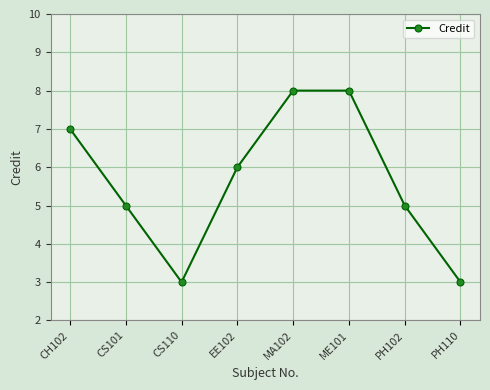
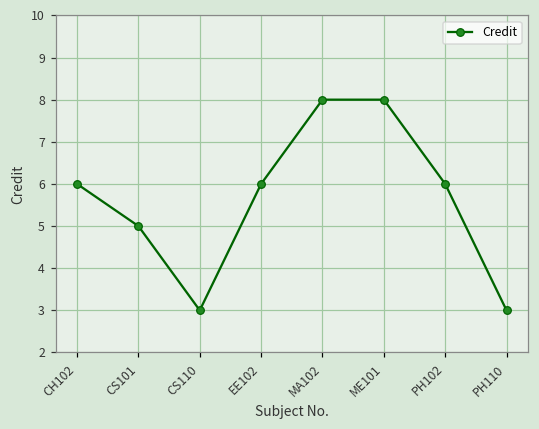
CH102: 7 -> 6
PH102: 5 -> 6
